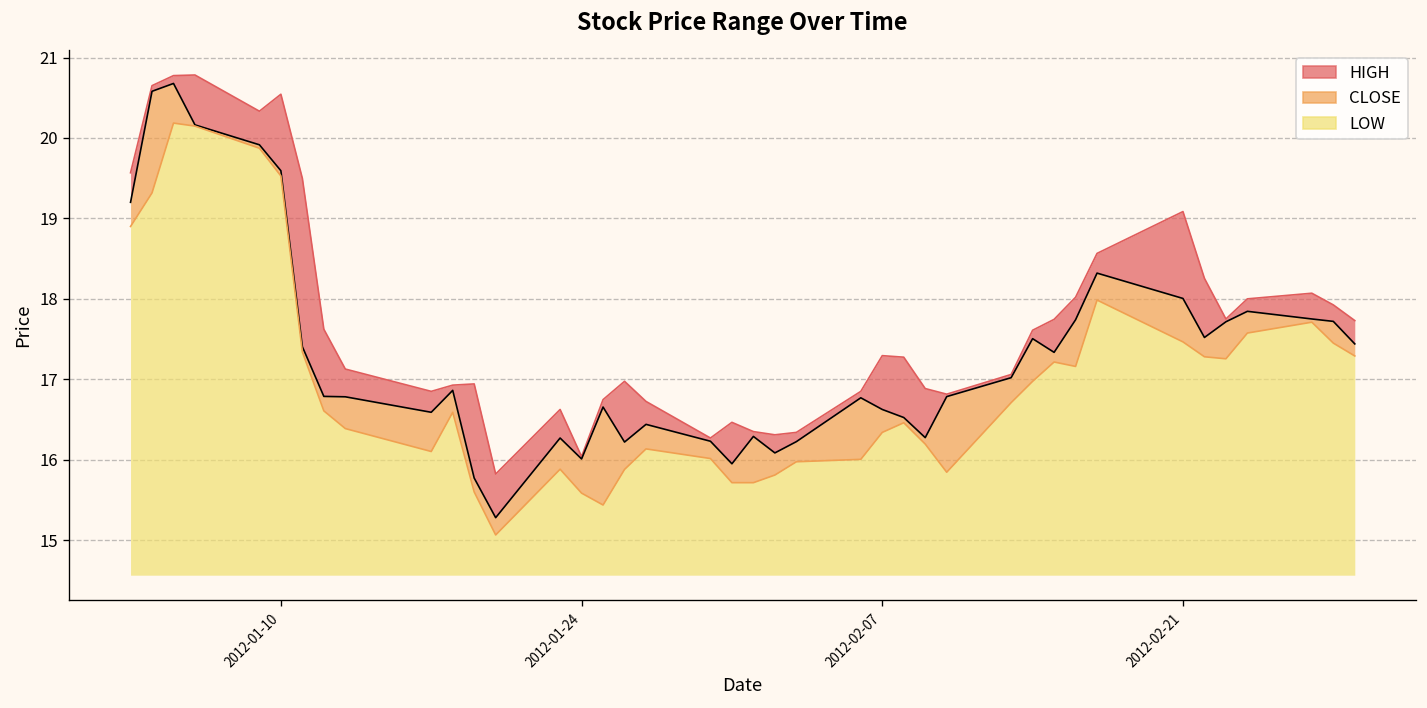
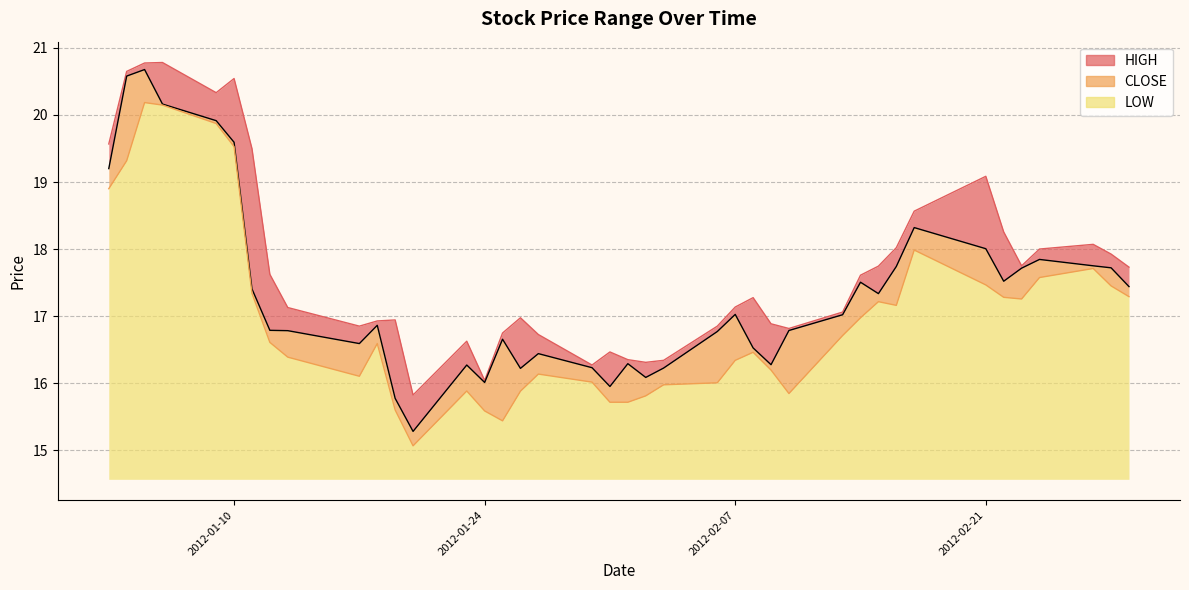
HIGH, 2012-02-07: 17.3 -> 17.1
CLOSE, 2012-02-07: 16.6 -> 17.0
